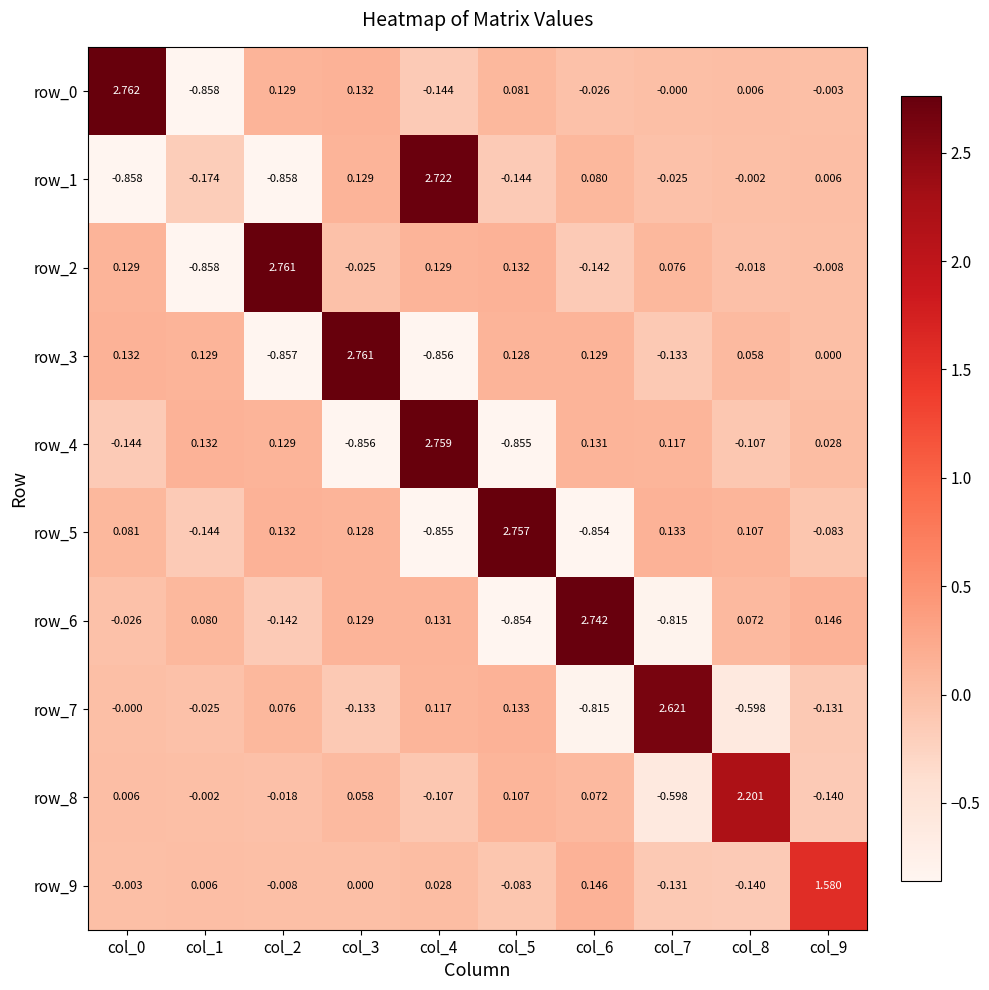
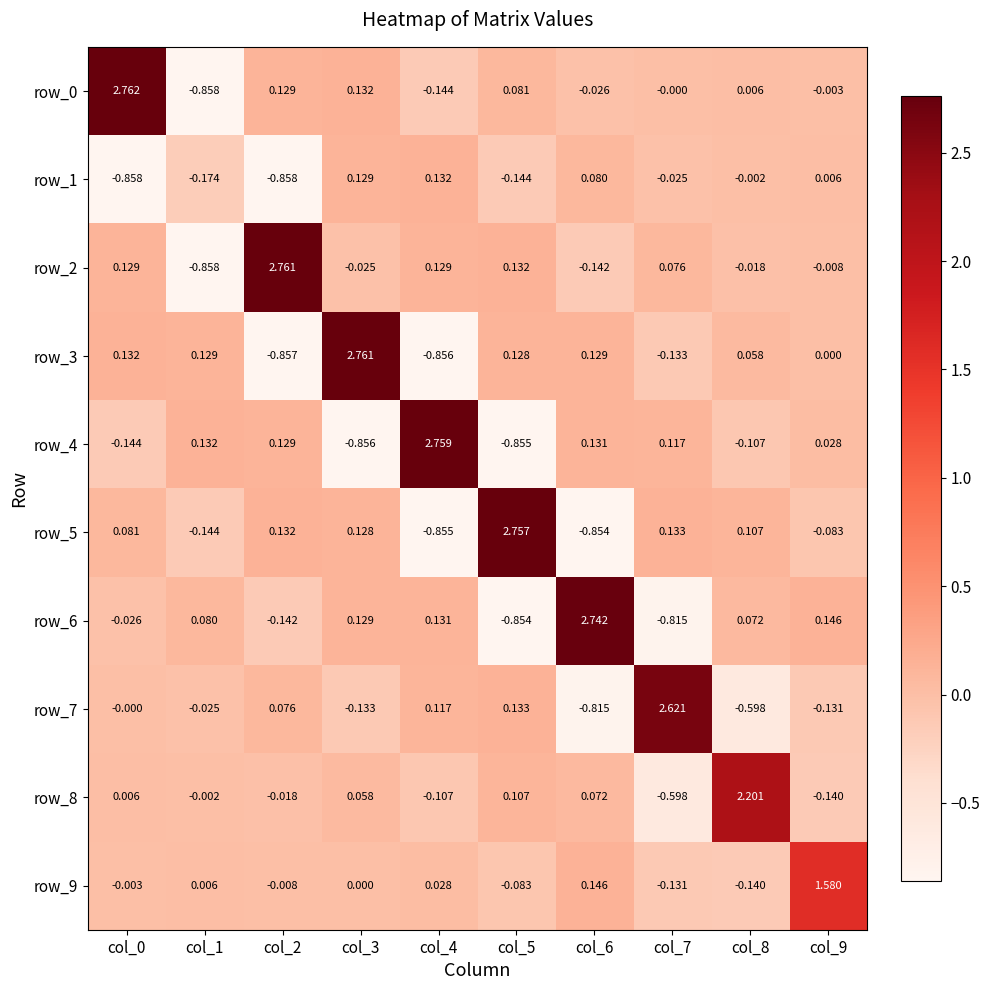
row_1, col_4: 2.722 -> 0.132
